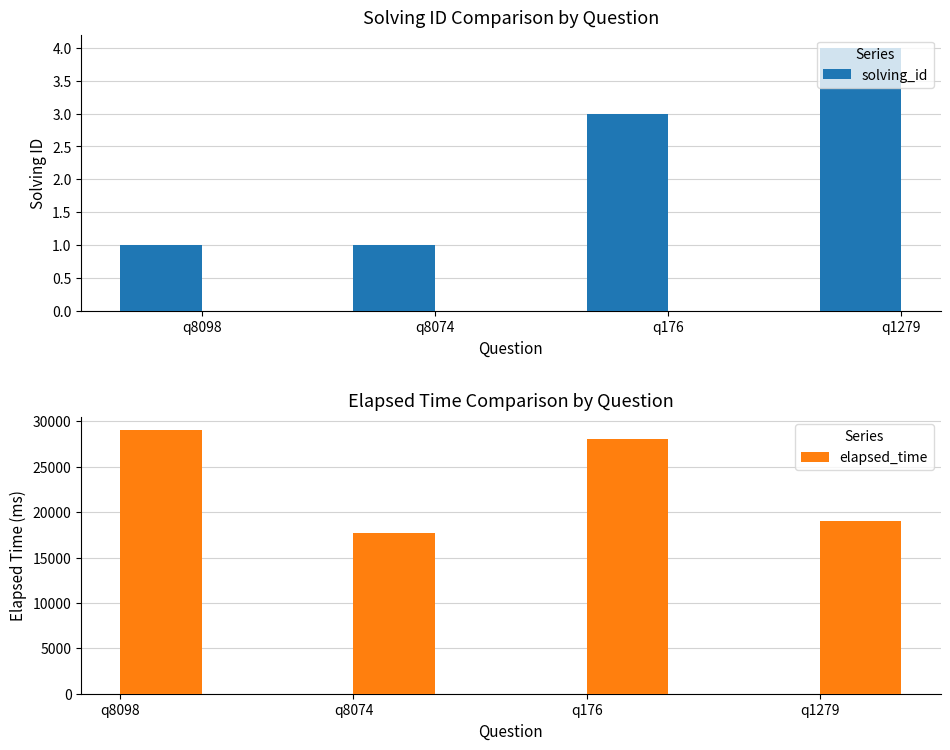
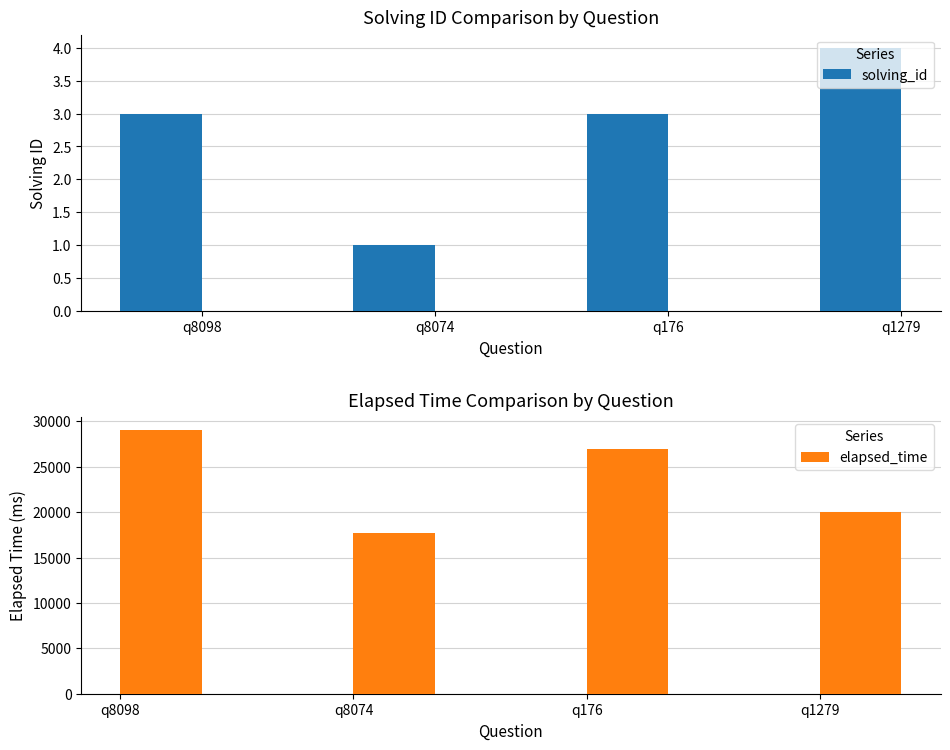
Solving ID Comparison by Question, q8098: 1 -> 3
Elapsed Time Comparison by Question, q176: 28000 -> 27000
Elapsed Time Comparison by Question, q1279: 19000 -> 20000
